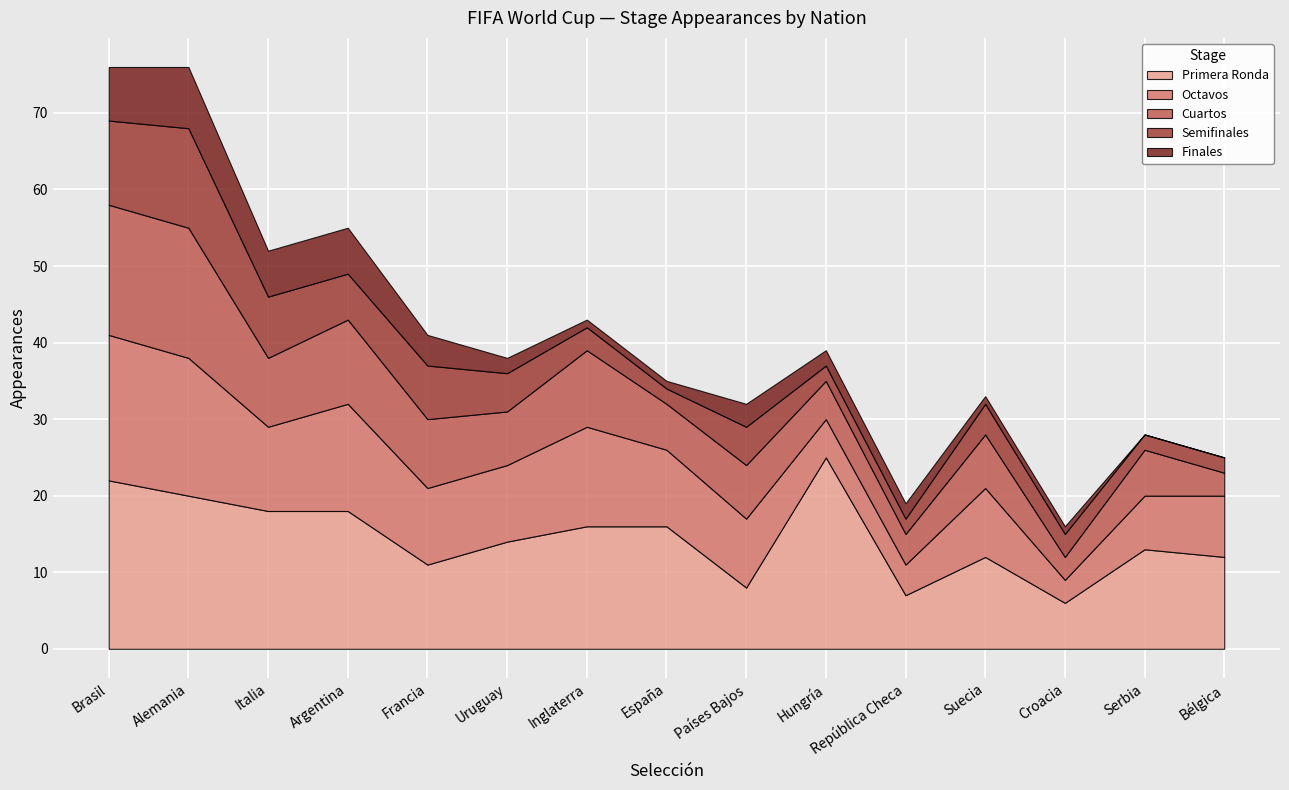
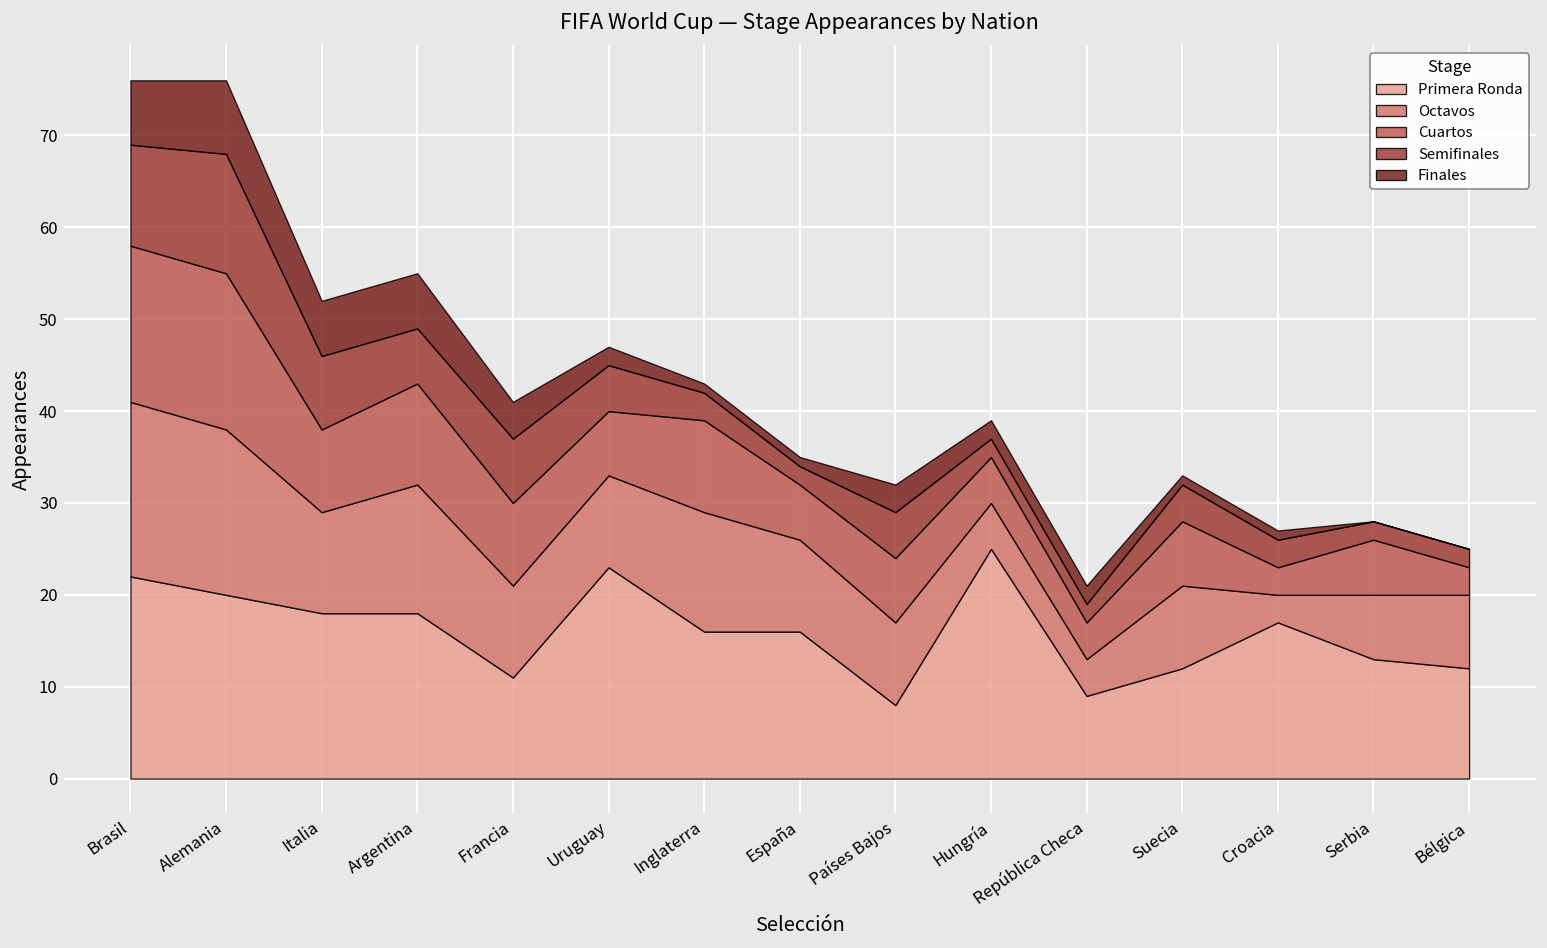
Primera Ronda, Uruguay: 14 -> 23
Primera Ronda, República Checa: 7 -> 9
Primera Ronda, Croacia: 6 -> 17
